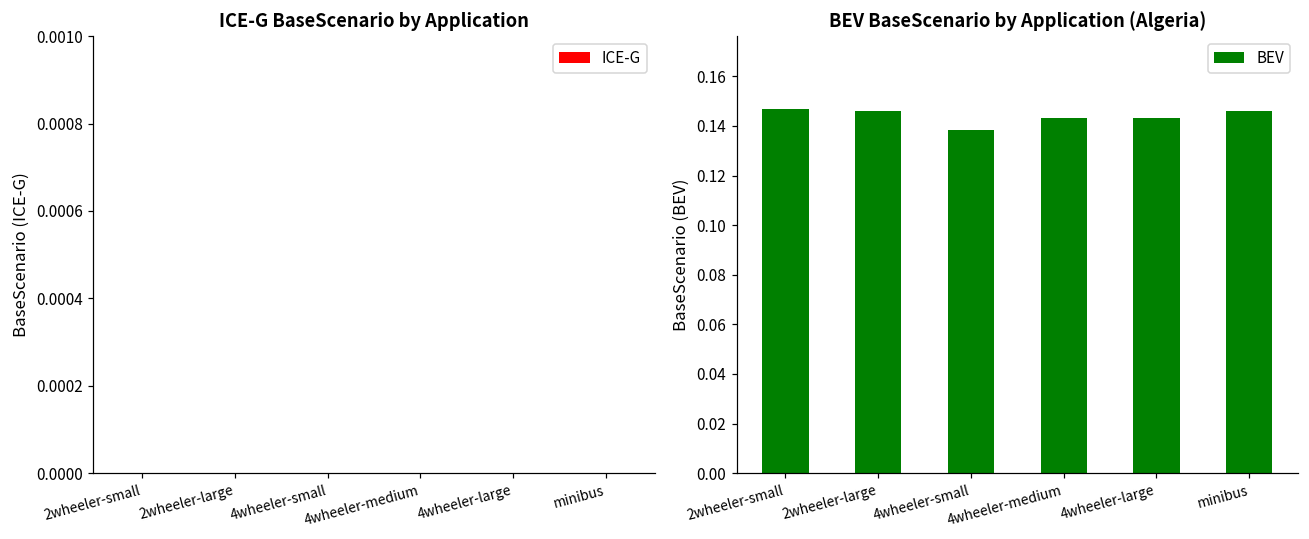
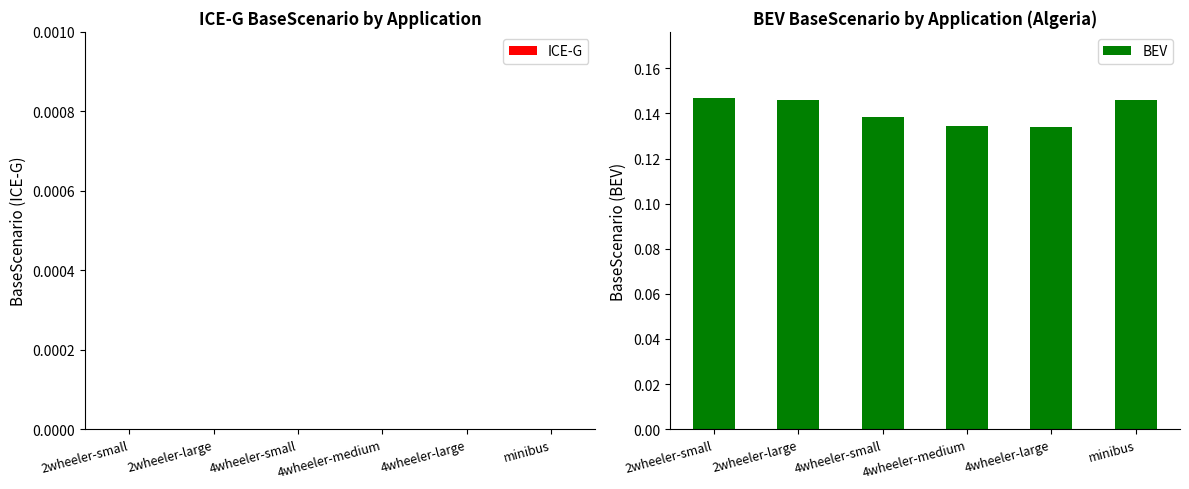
BEV BaseScenario by Application (Algeria), 4wheeler-medium: 0.143 -> 0.135
BEV BaseScenario by Application (Algeria), 4wheeler-large: 0.143 -> 0.134
